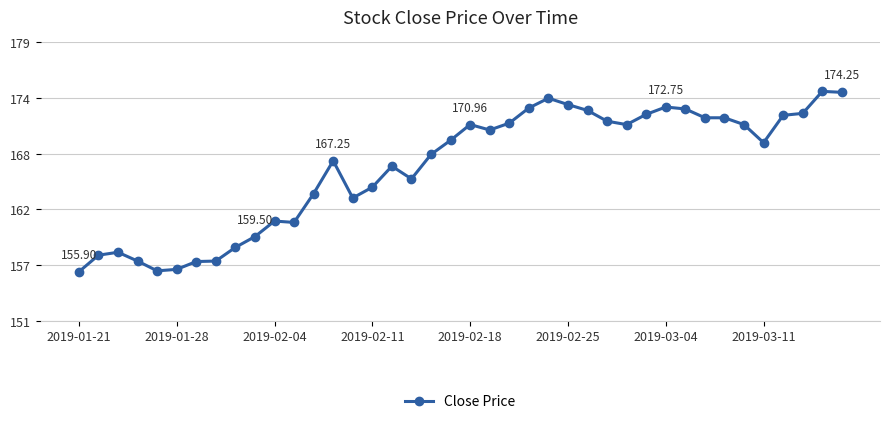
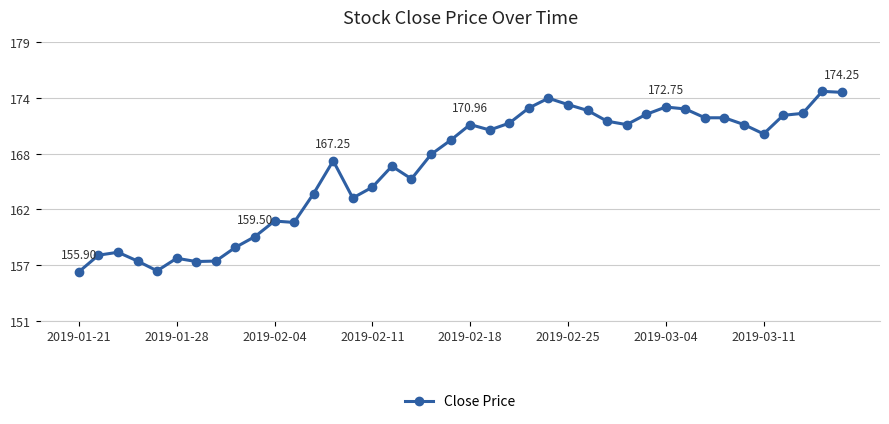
2019-01-28: 156 -> 157
2019-03-11: 169 -> 170
